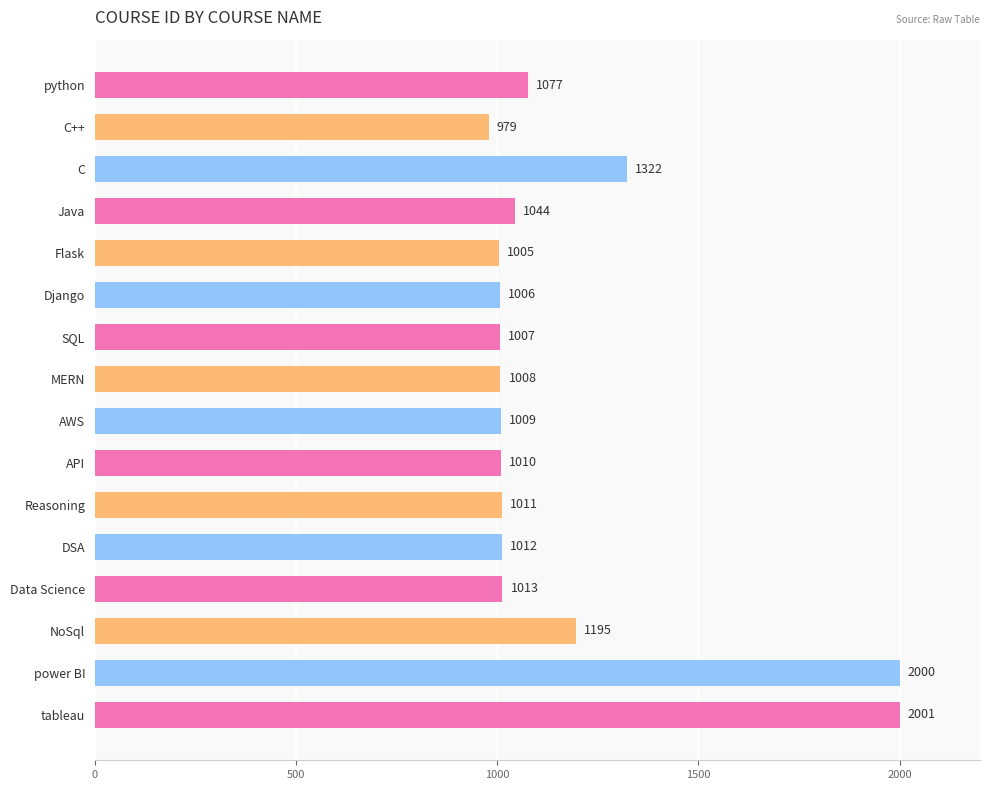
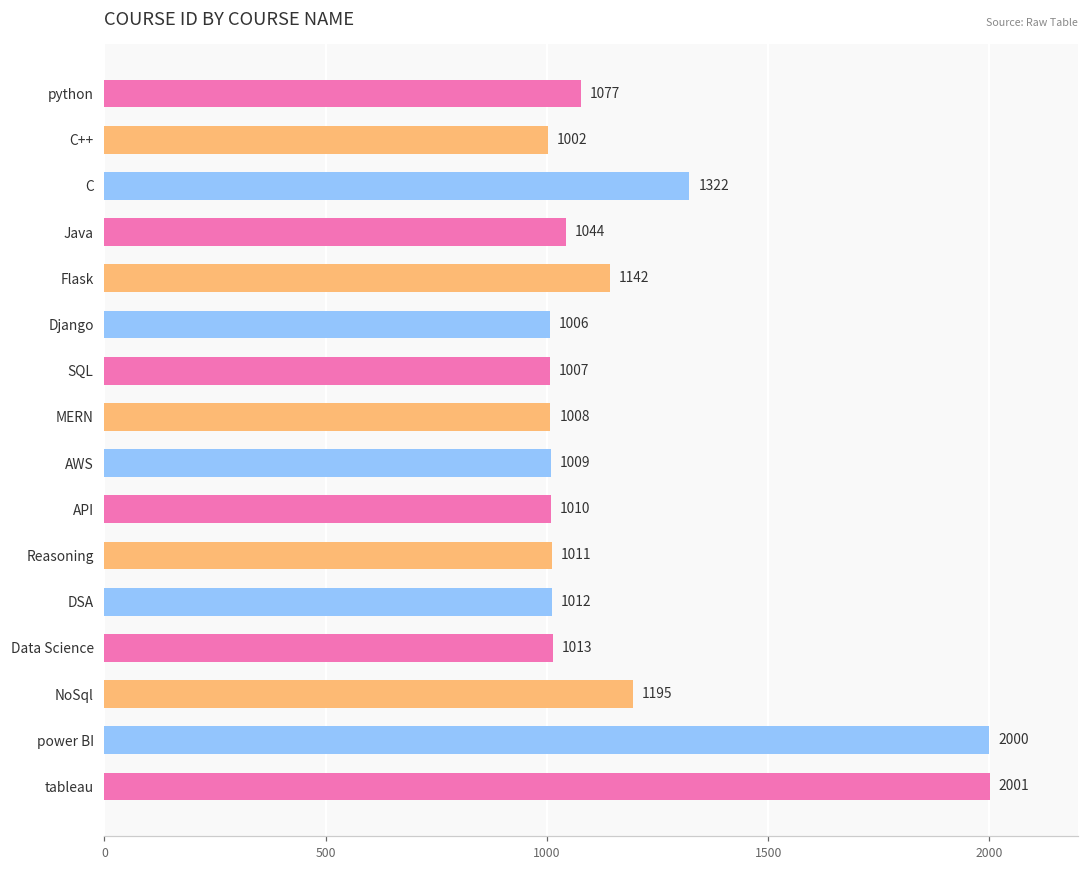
C++: 979 -> 1002
Flask: 1005 -> 1142
